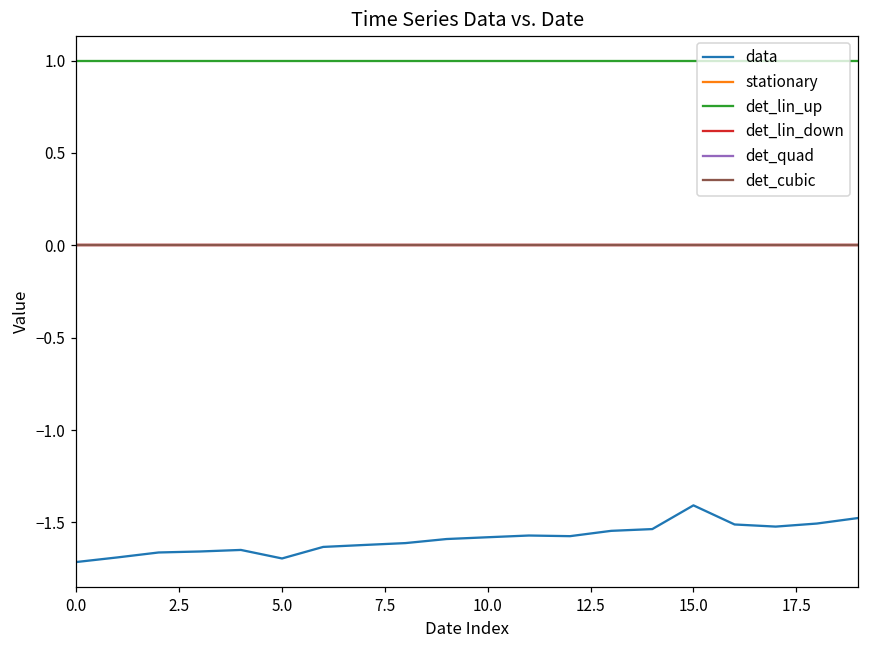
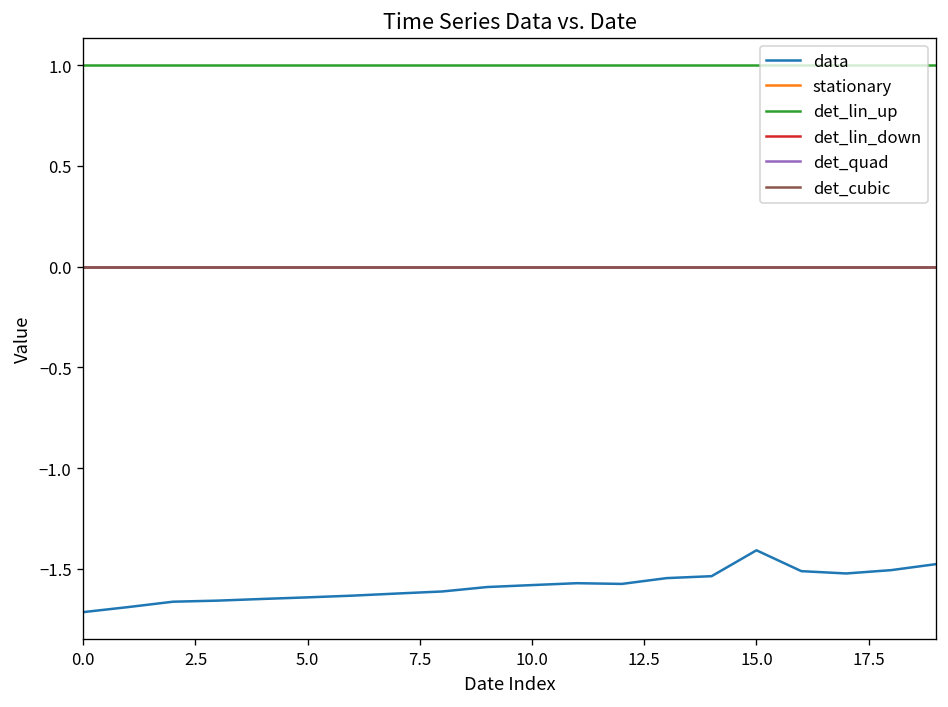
data, 5.0: -1.70 -> -1.64
